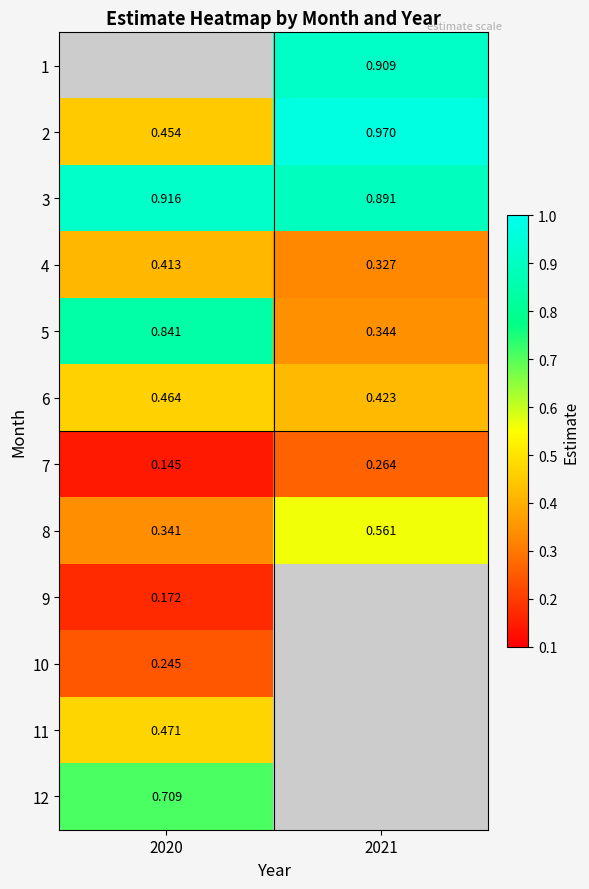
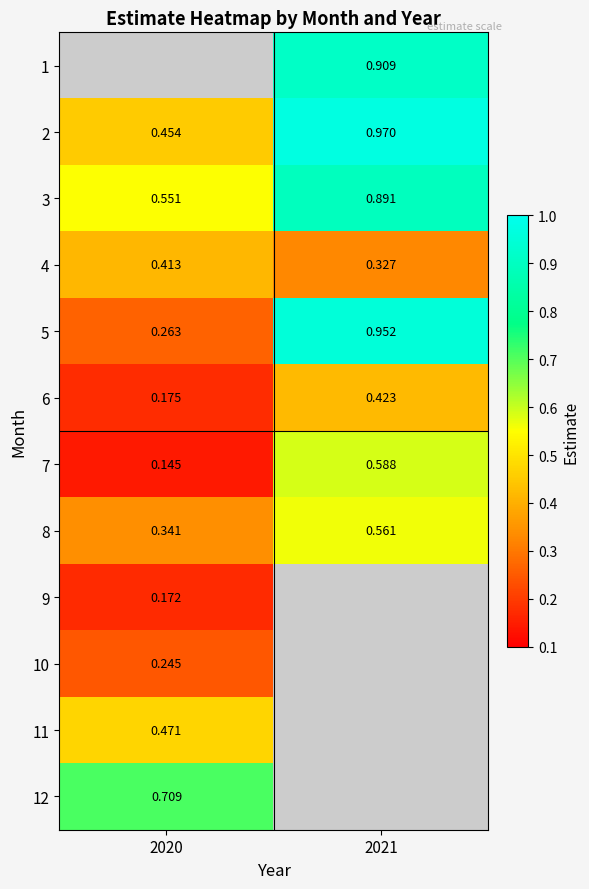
3, 2020: 0.916 -> 0.551
5, 2020: 0.841 -> 0.263
5, 2021: 0.344 -> 0.952
6, 2020: 0.464 -> 0.175
7, 2021: 0.264 -> 0.588
